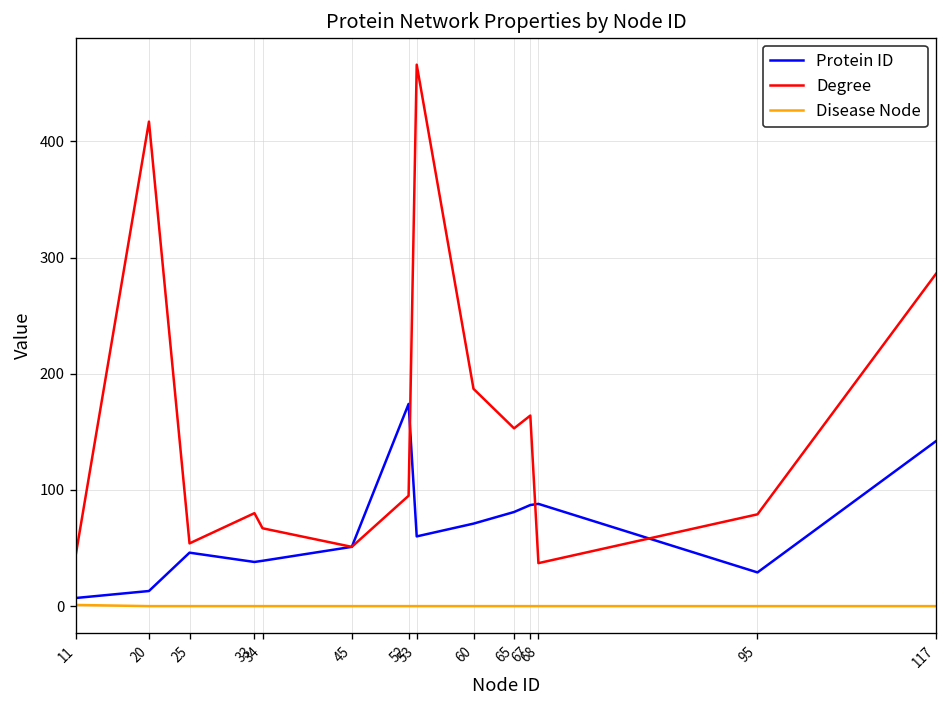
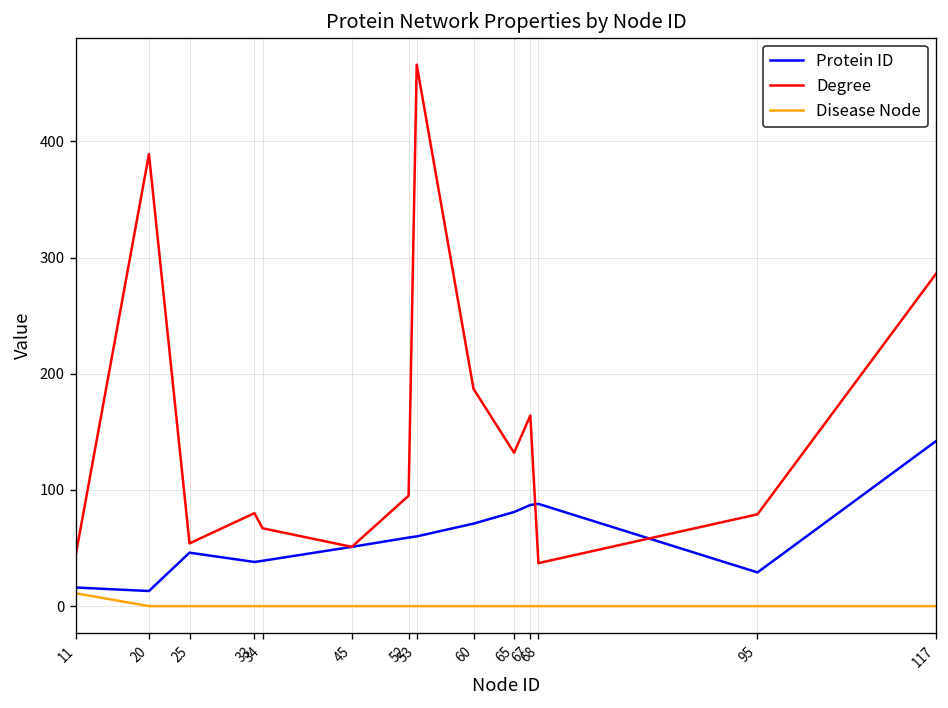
Protein ID, 11: 10 -> 20
Disease Node, 11: 0 -> 10
Degree, 20: 420 -> 390
Protein ID, 52: 170 -> 60
Degree, 65: 150 -> 130
